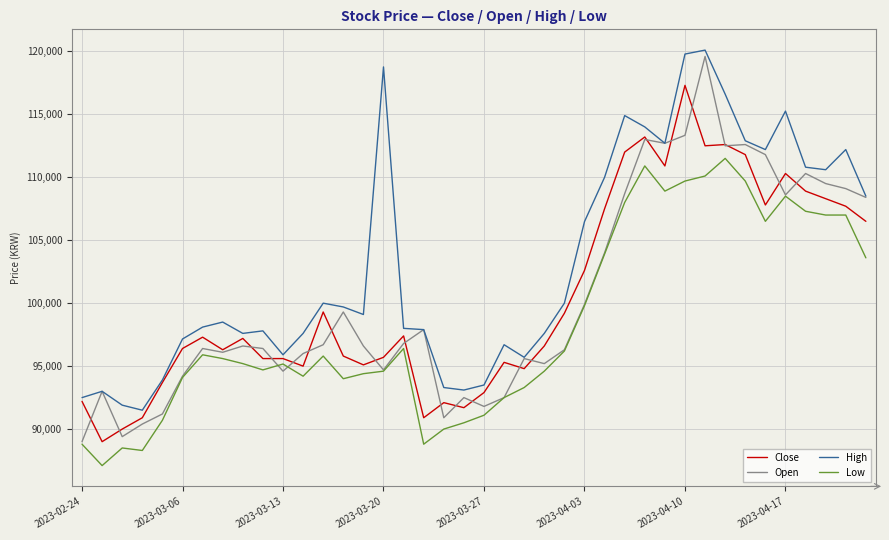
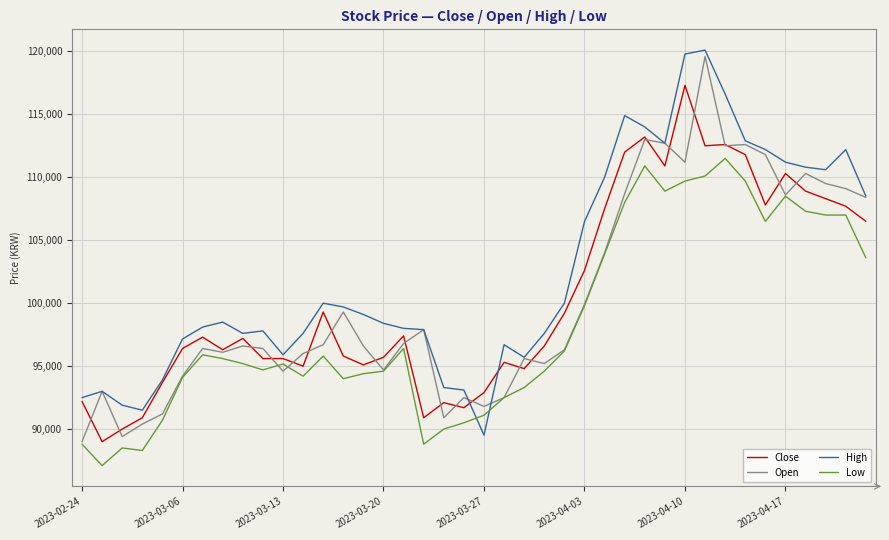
High, 2023-03-20: 118,800 -> 98,400
High, 2023-03-27: 93,500 -> 89,500
Open, 2023-04-10: 113,300 -> 111,200
High, 2023-04-17: 115,300 -> 111,200
